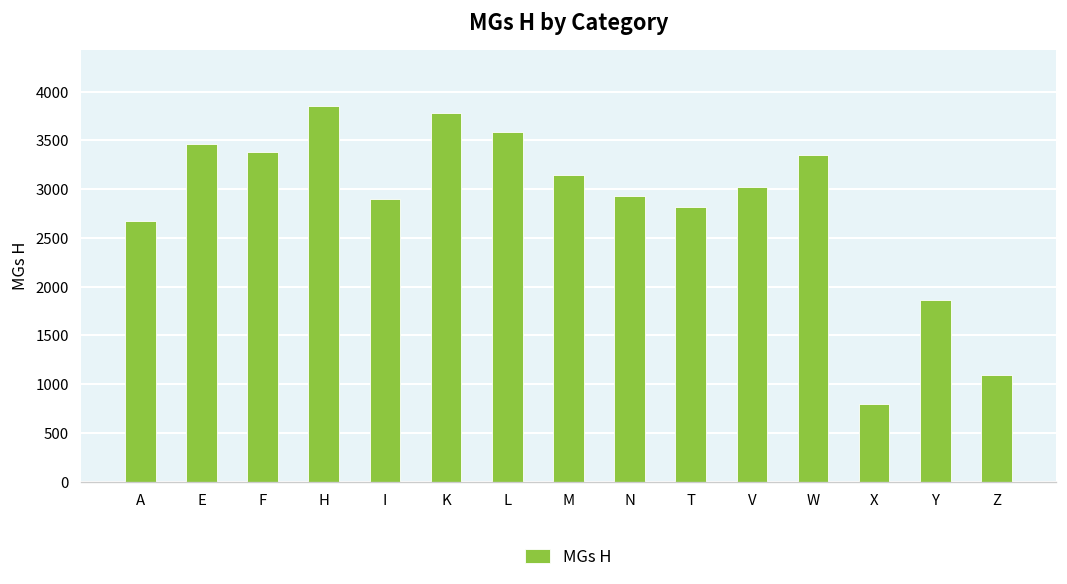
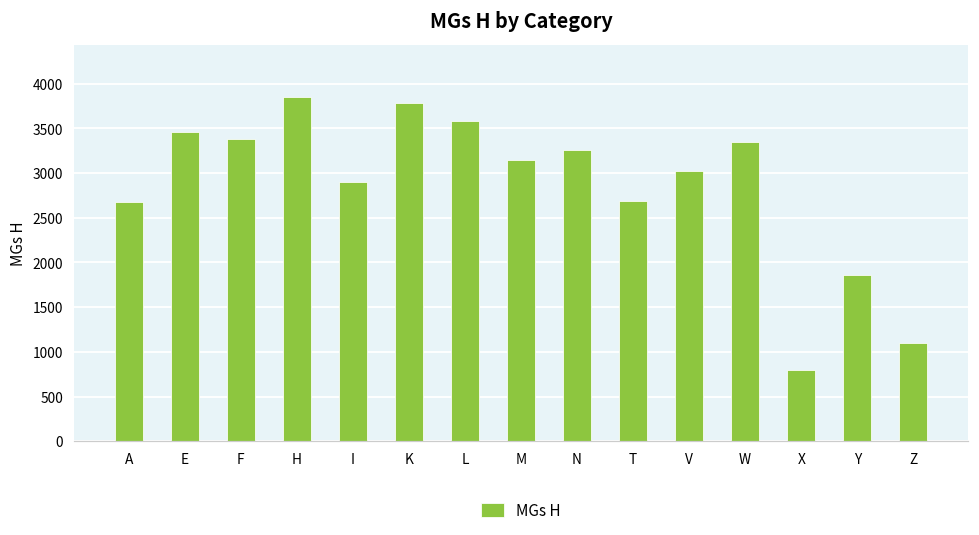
N: 2900 -> 3300
T: 2800 -> 2700
